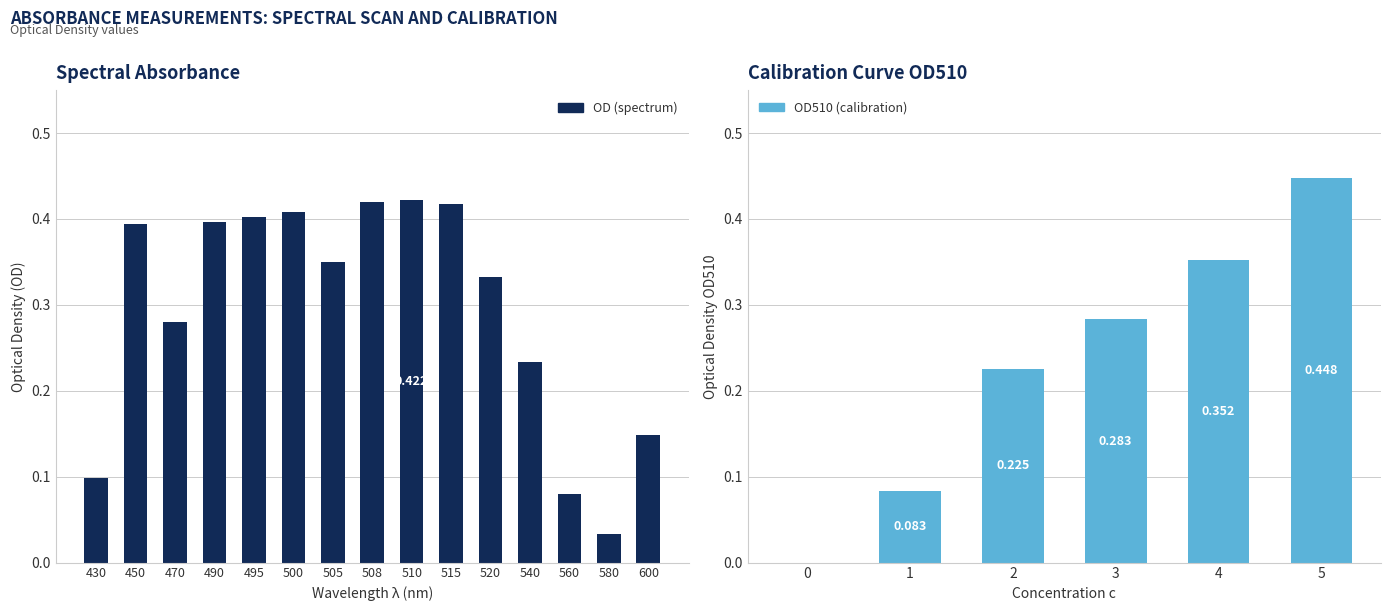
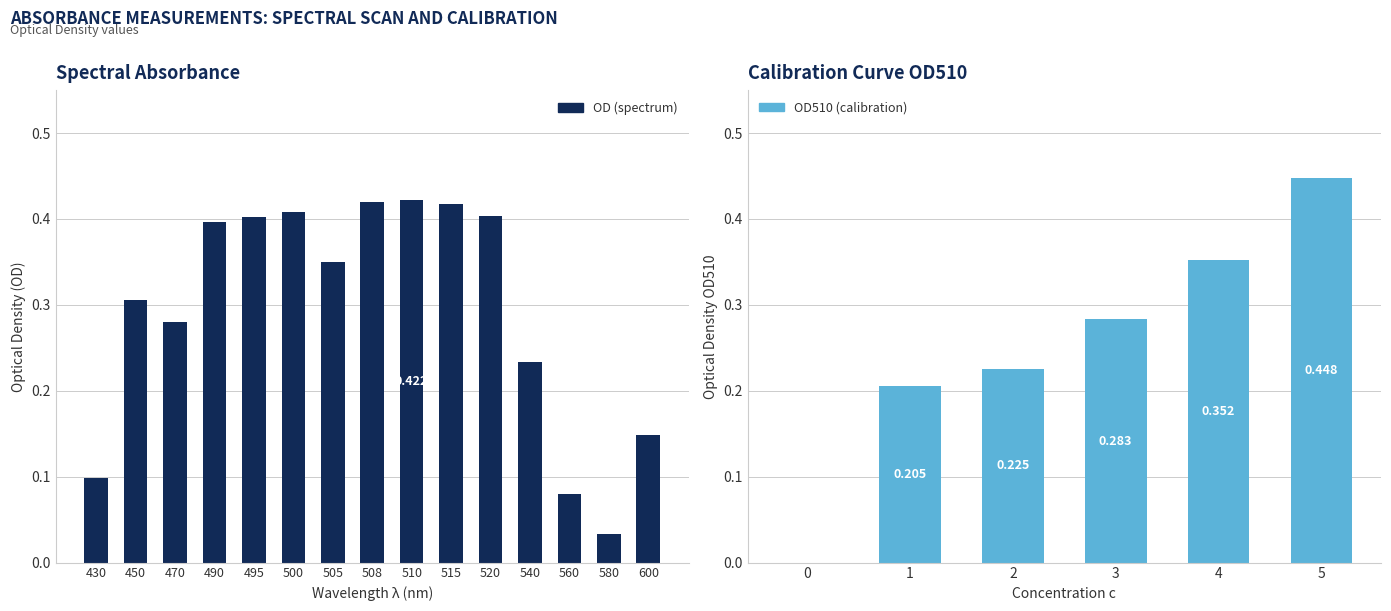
Spectral Absorbance, 450: 0.39 -> 0.31
Spectral Absorbance, 520: 0.33 -> 0.40
Calibration Curve OD510, 1: 0.083 -> 0.205
